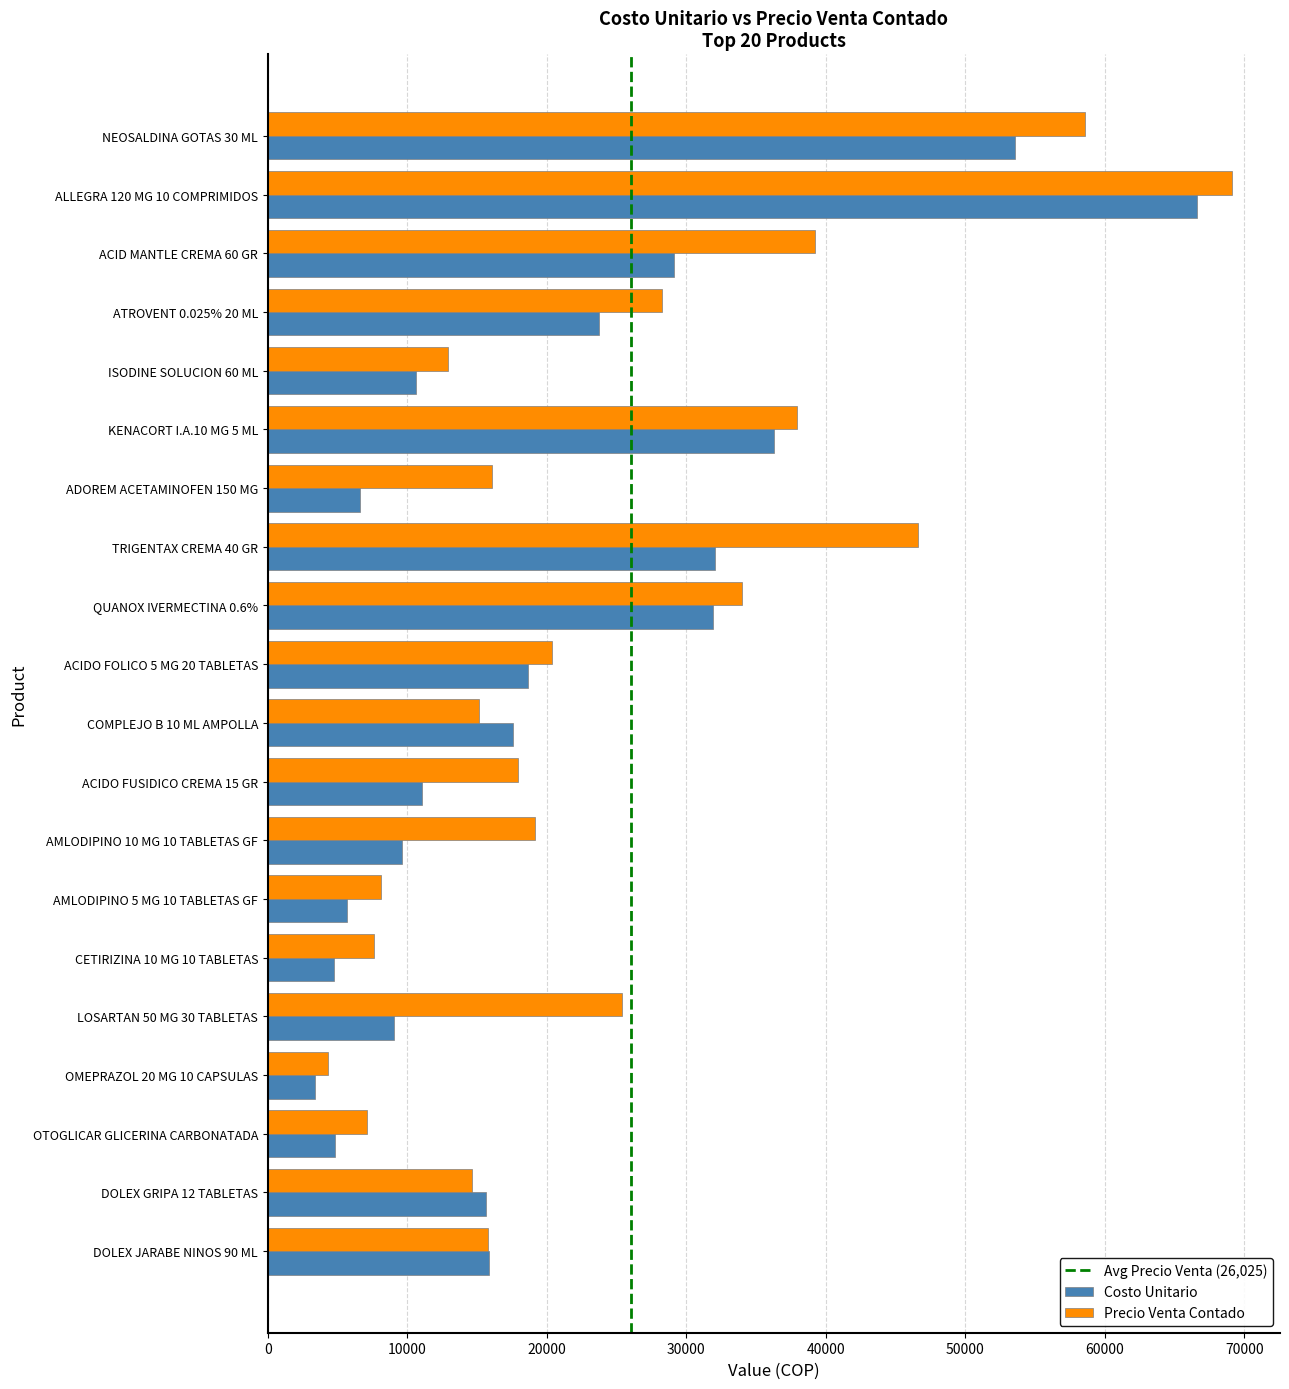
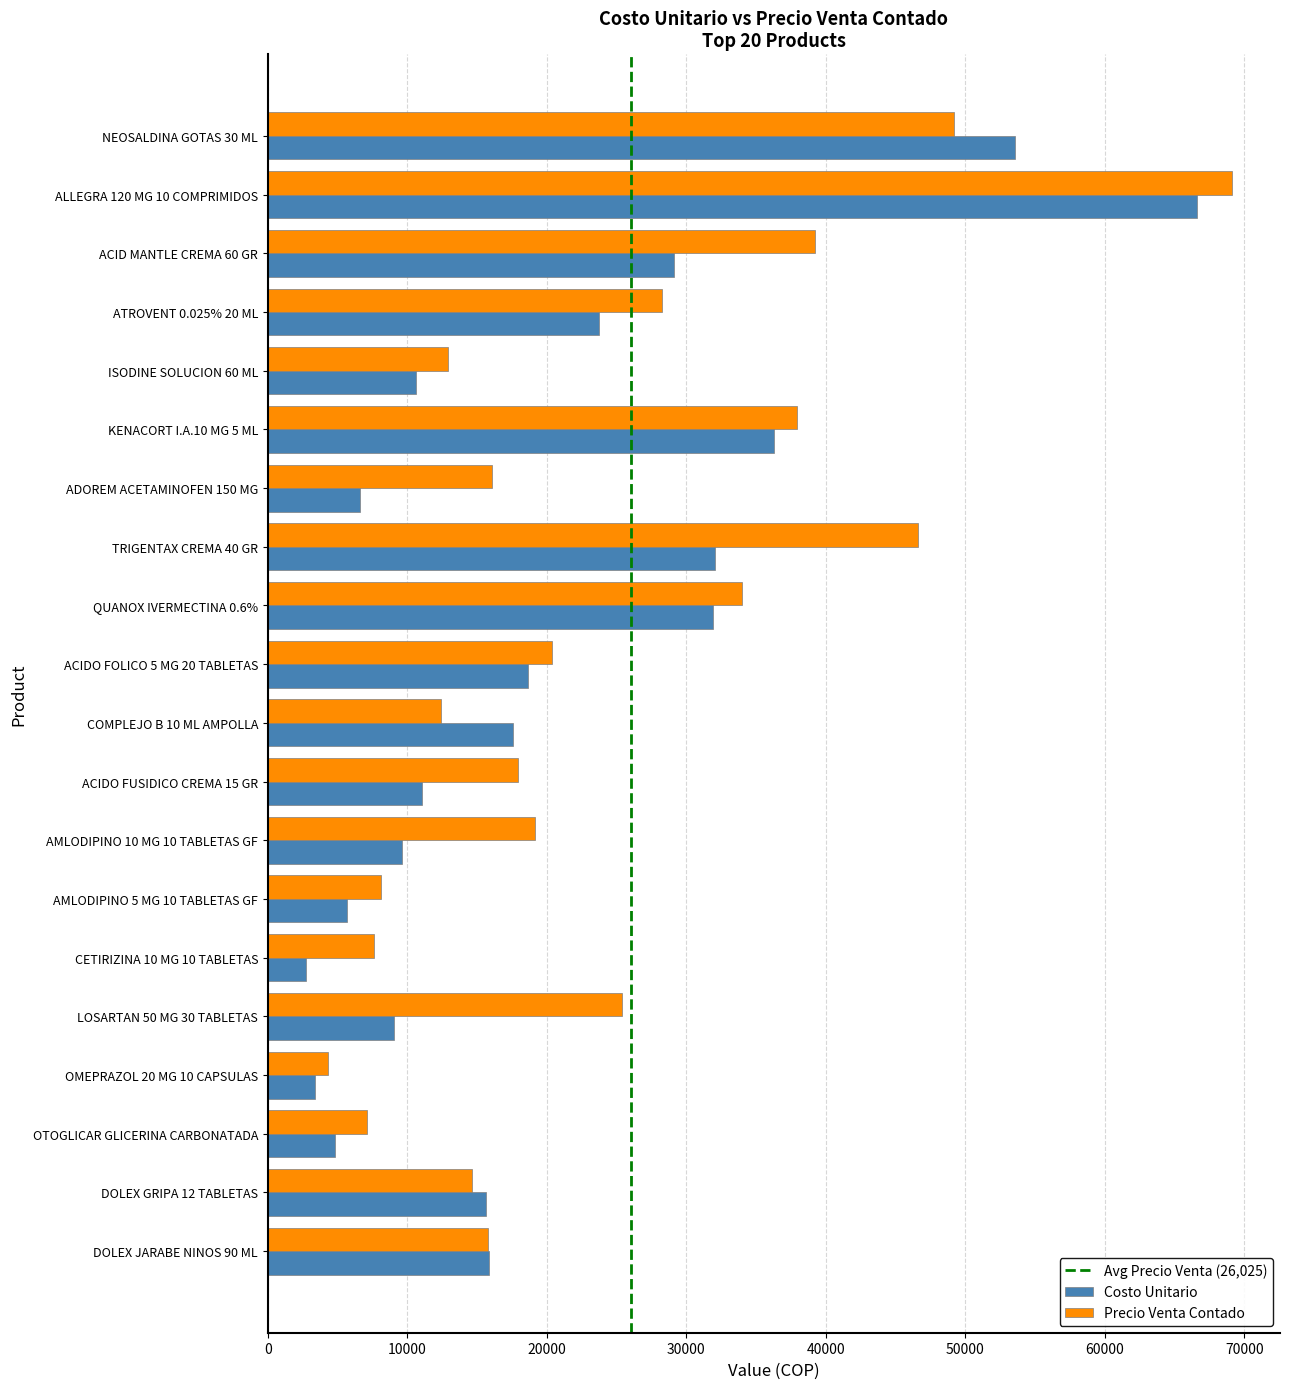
Precio Venta Contado, NEOSALDINA GOTAS 30 ML: 58600 -> 49200
Precio Venta Contado, COMPLEJO B 10 ML AMPOLLA: 15100 -> 12400
Costo Unitario, CETIRIZINA 10 MG 10 TABLETAS: 4700 -> 2700
